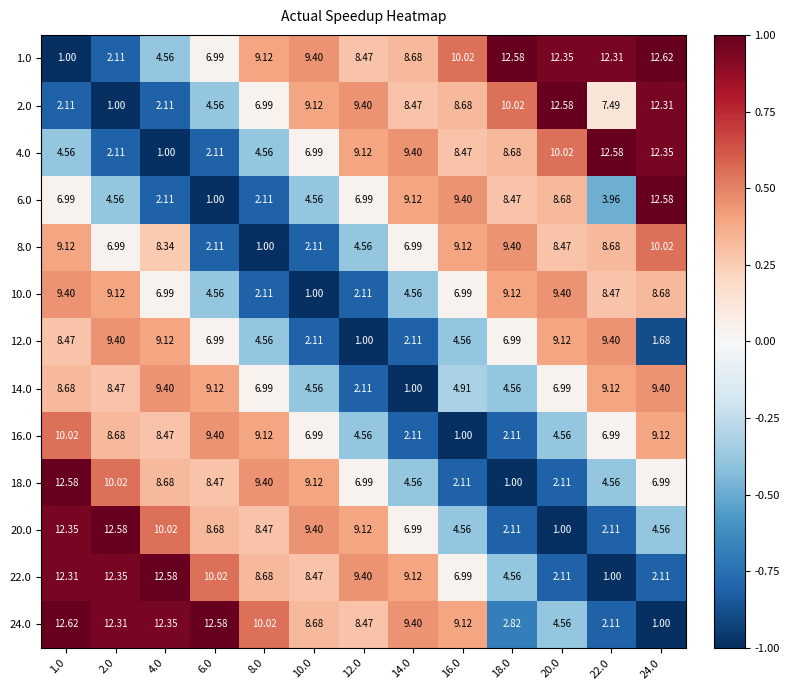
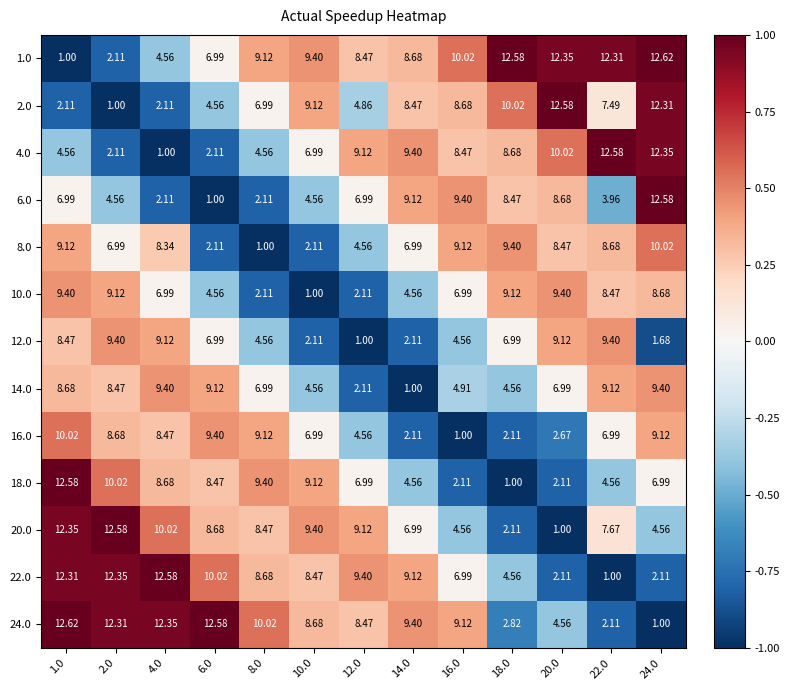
2.0, 12.0: 9.40 -> 4.86
16.0, 20.0: 4.56 -> 2.67
20.0, 22.0: 2.11 -> 7.67
